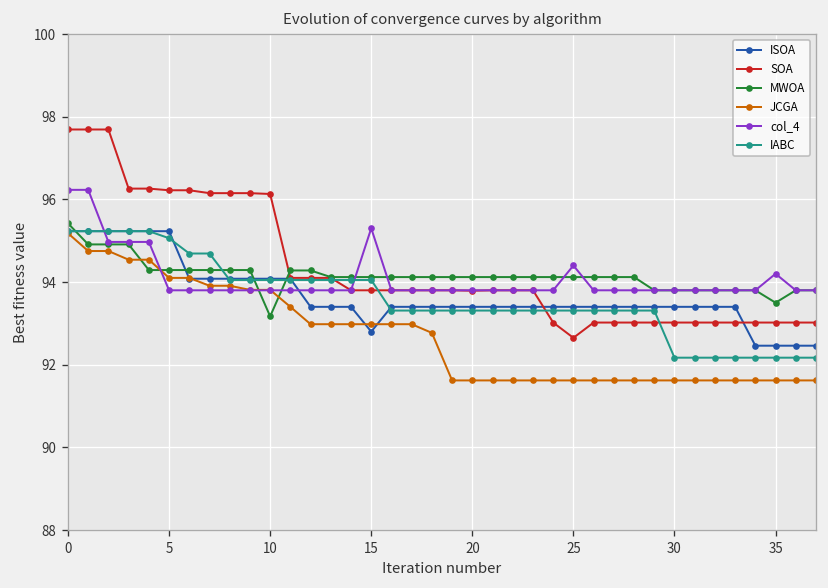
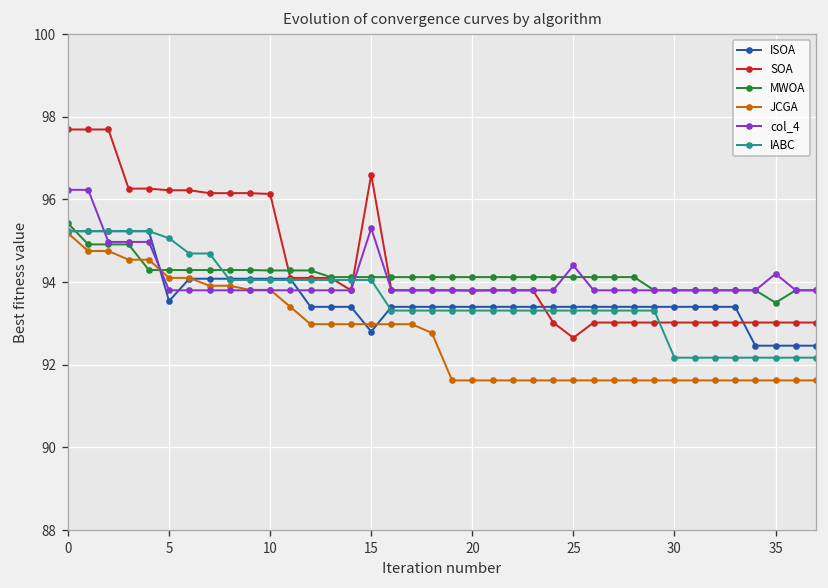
ISOA, 5: 95.2 -> 93.5
MWOA, 10: 93.2 -> 94.3
SOA, 15: 93.8 -> 96.6
